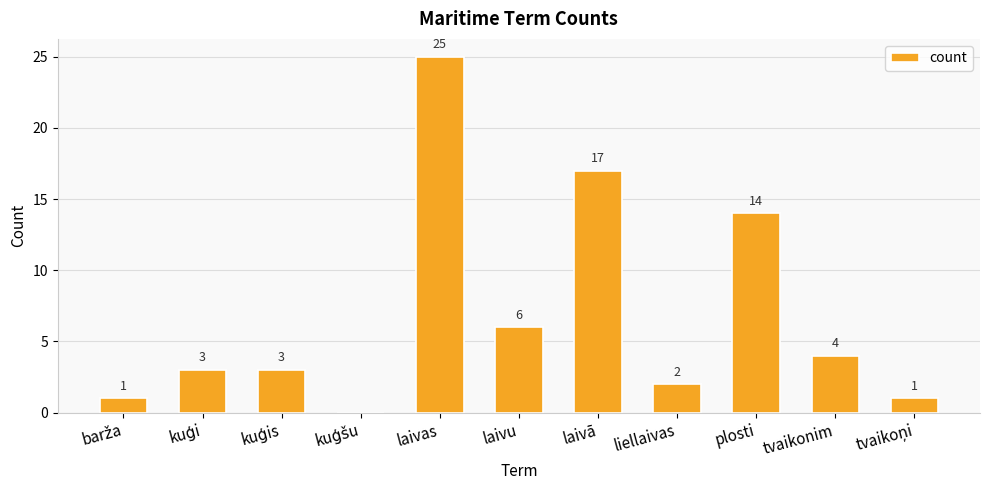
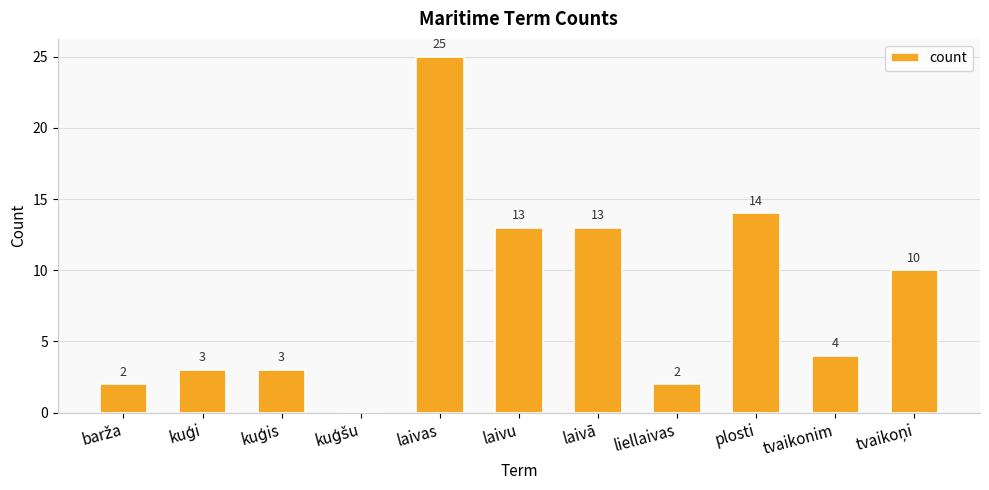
barža: 1 -> 2
laivu: 6 -> 13
laivā: 17 -> 13
tvaikoņi: 1 -> 10
